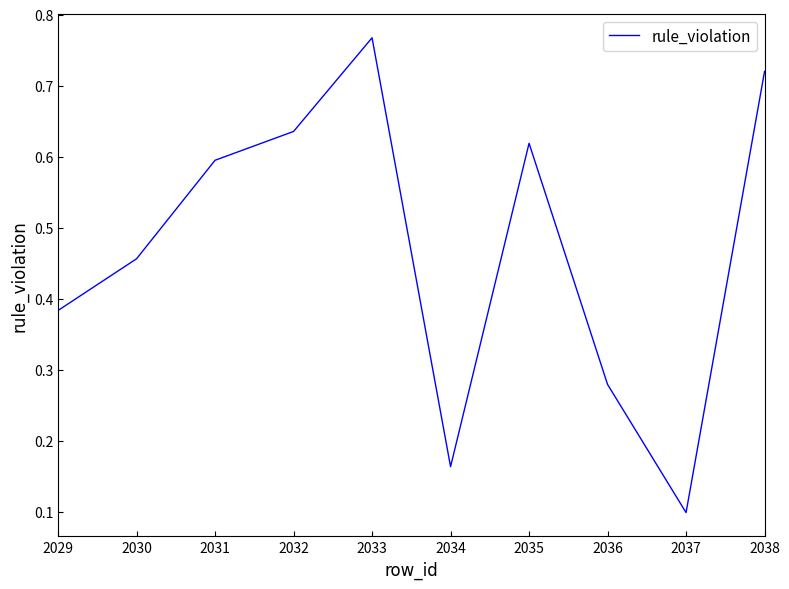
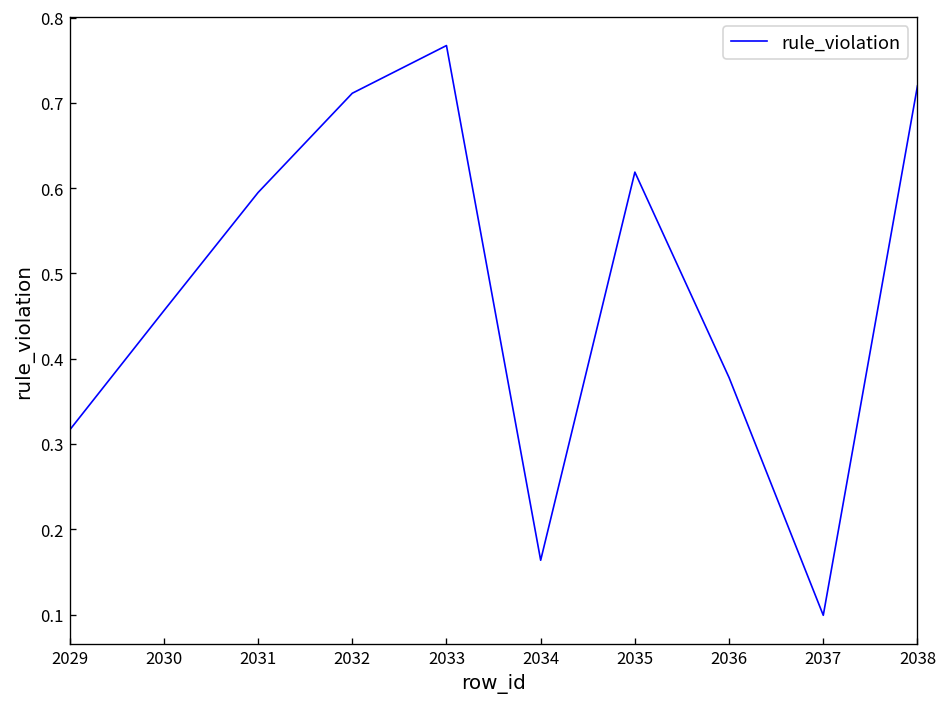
2029: 0.38 -> 0.32
2032: 0.64 -> 0.71
2036: 0.28 -> 0.38
